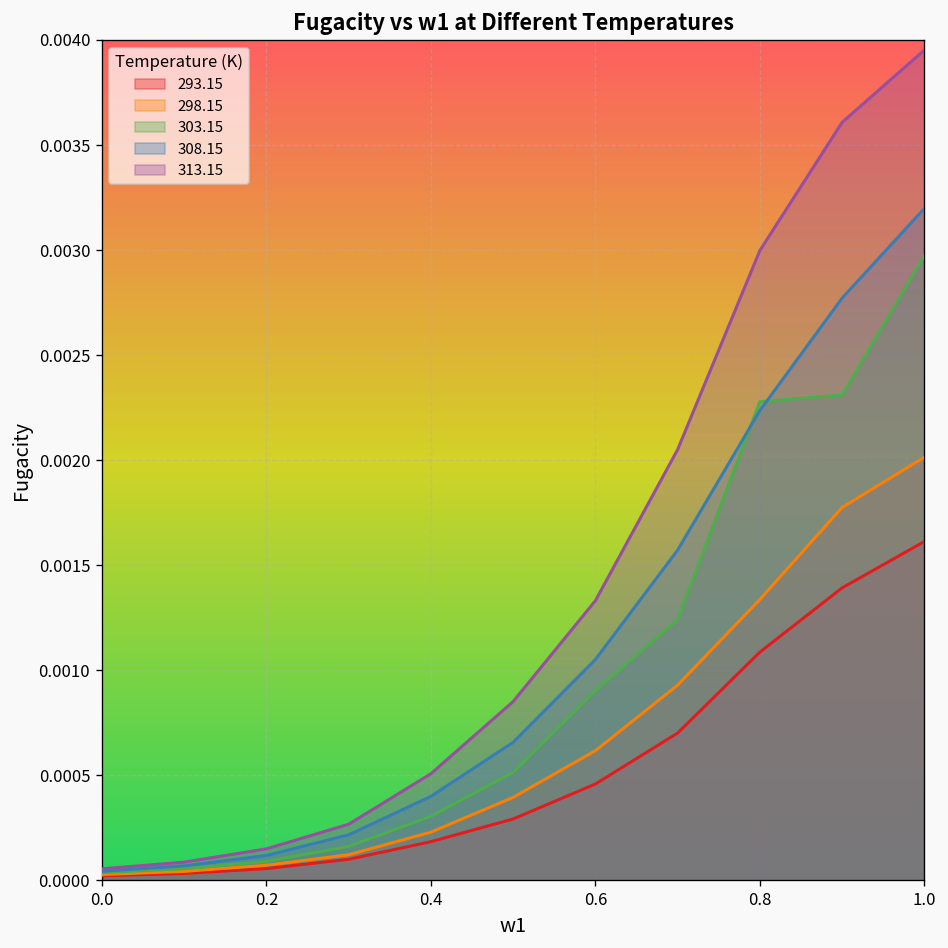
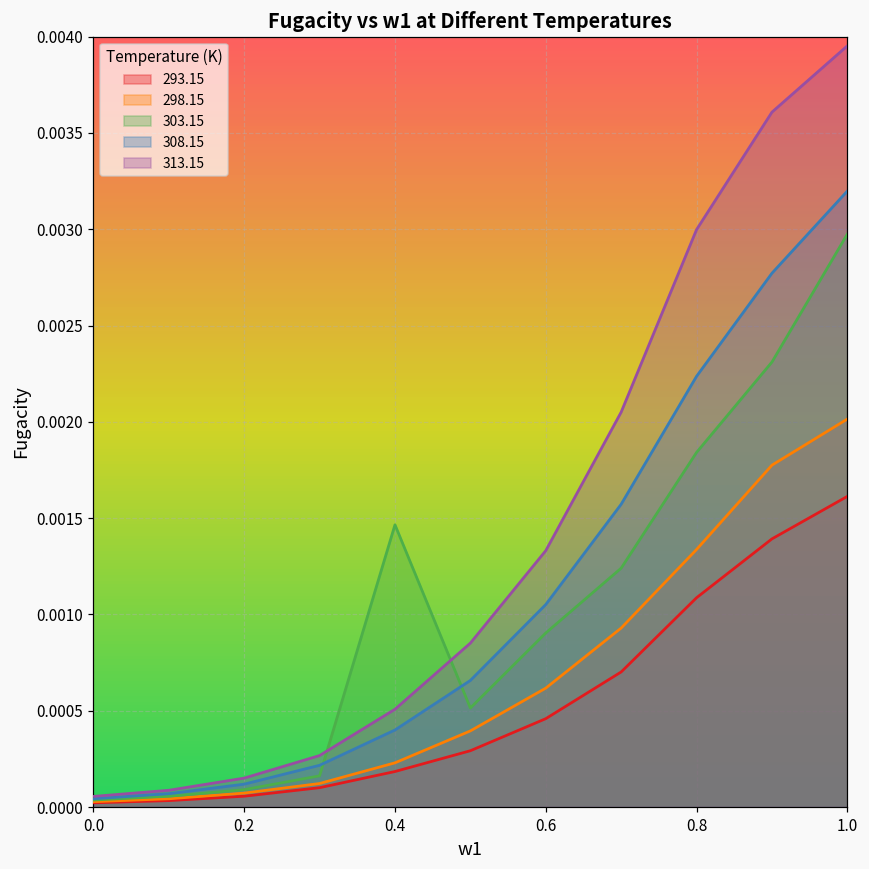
303.15, 0.4: 0.00031 -> 0.00147
303.15, 0.8: 0.00228 -> 0.00184
